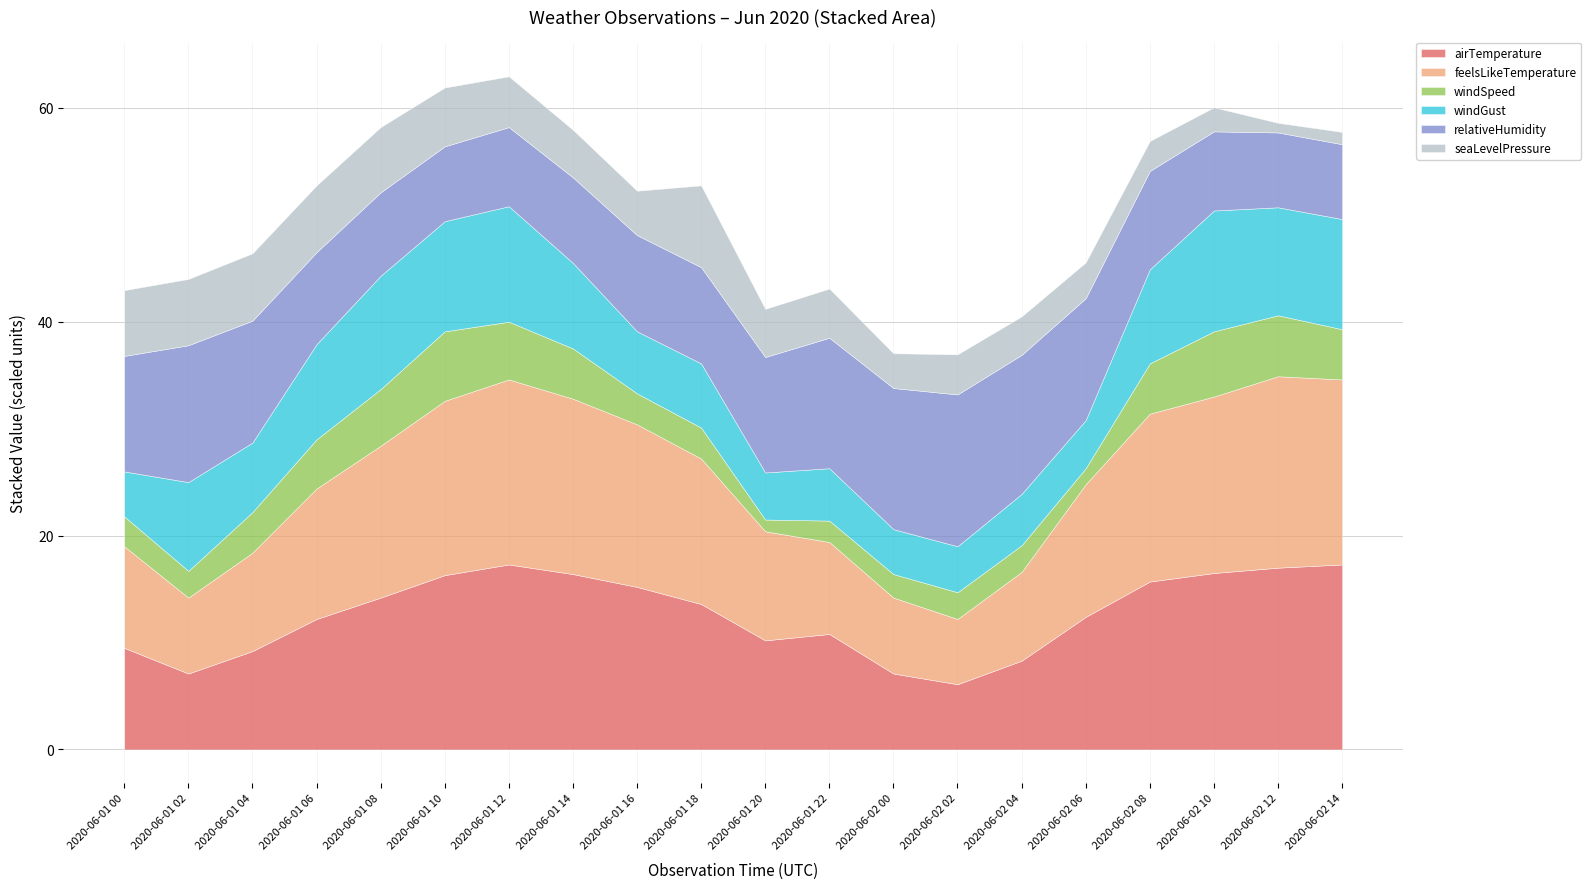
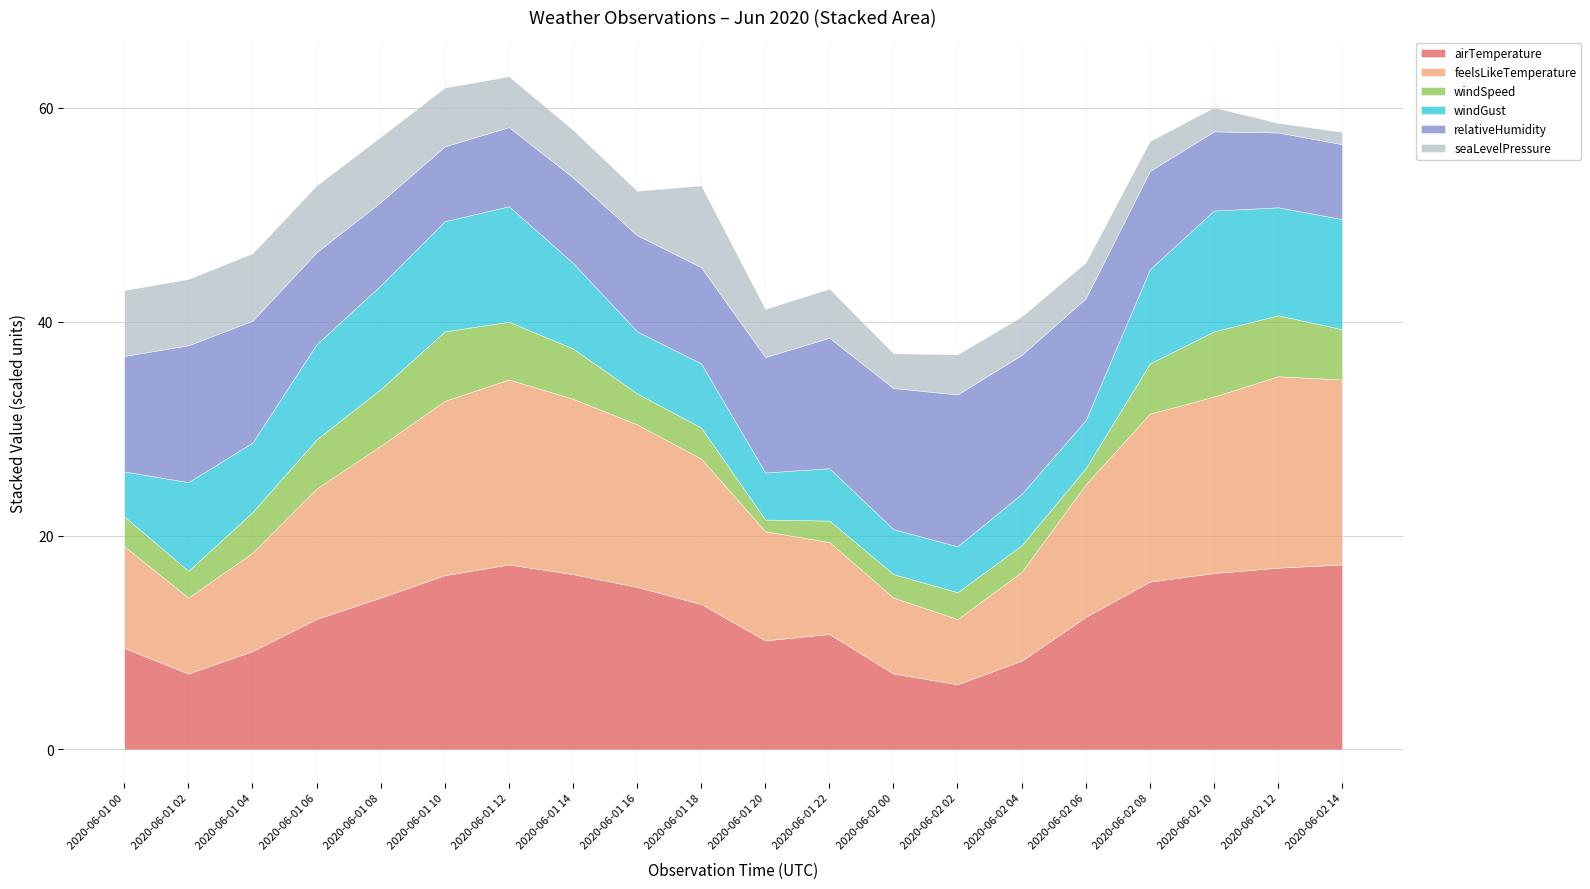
windGust, 2020-06-01 08: 10.6 -> 9.7
